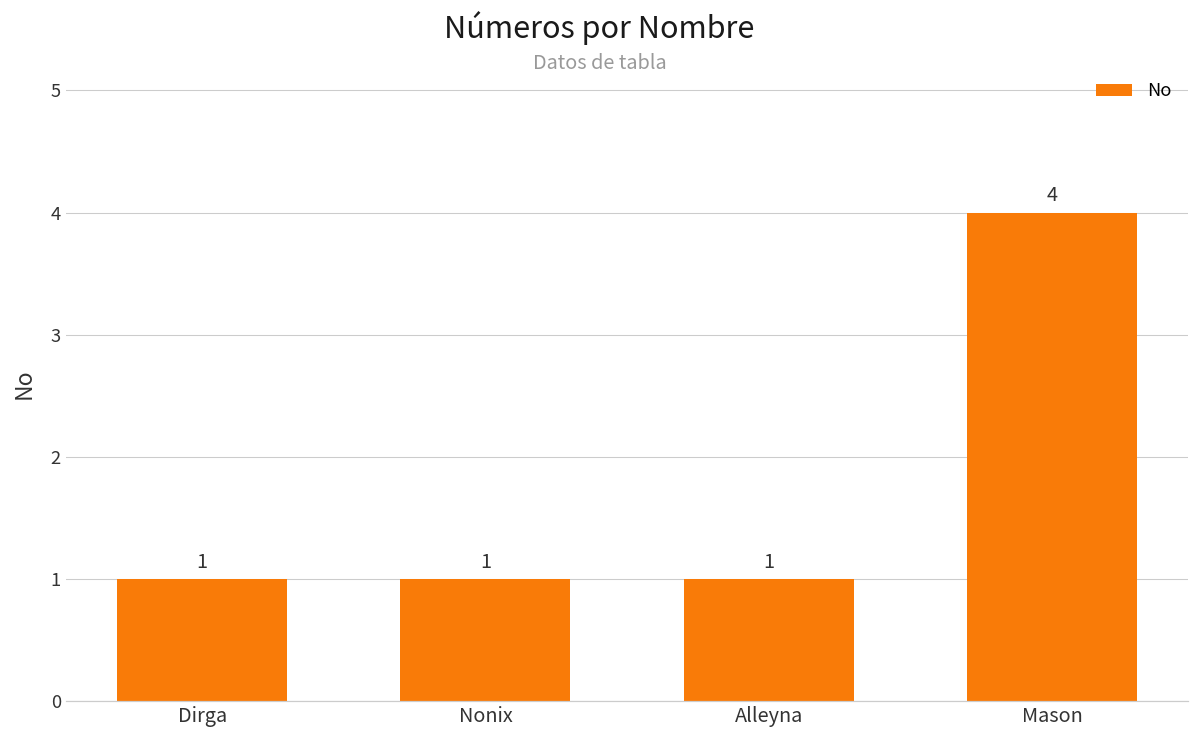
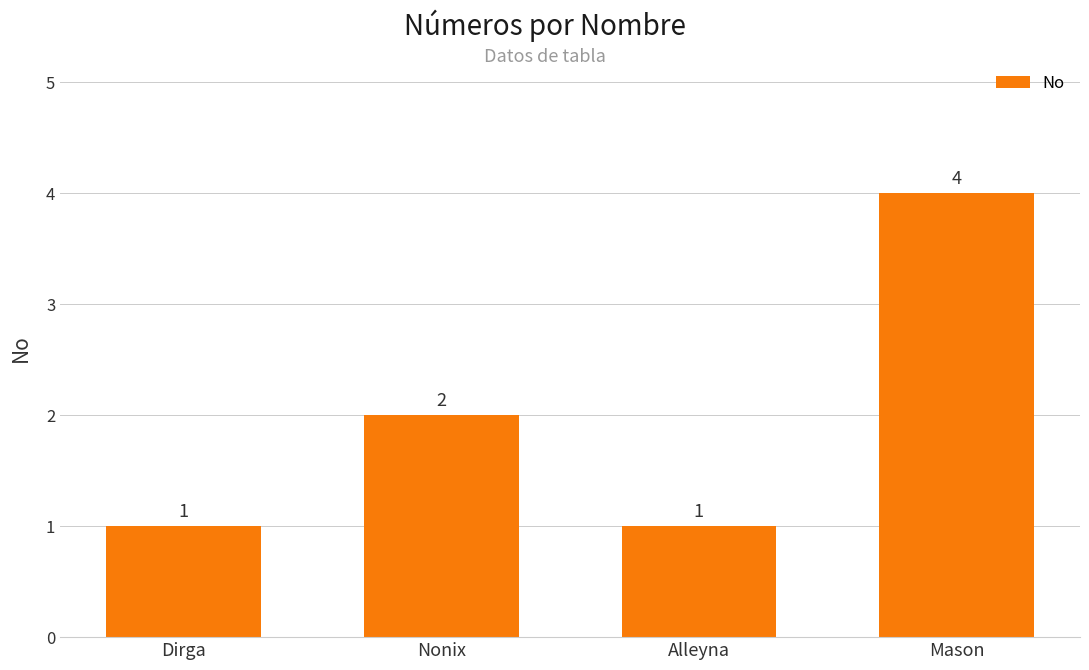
Nonix: 1 -> 2
